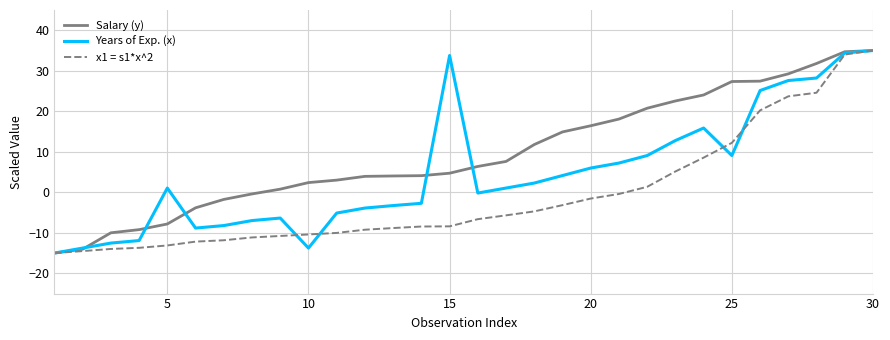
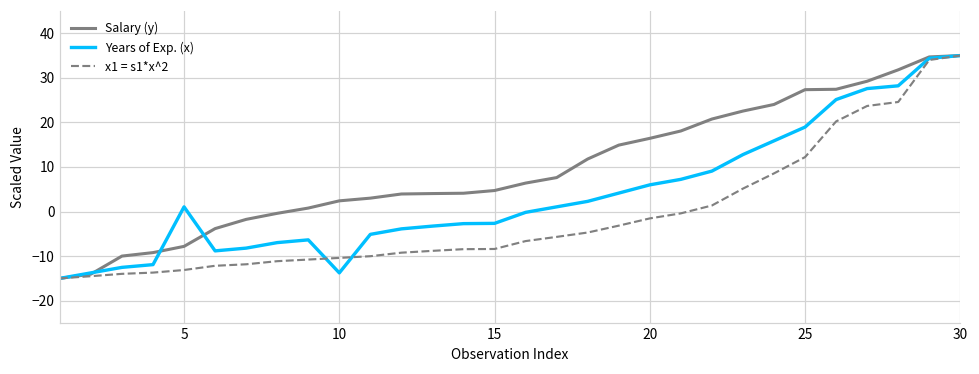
Years of Exp. (x), 15: 34 -> -3
Years of Exp. (x), 25: 9 -> 19
